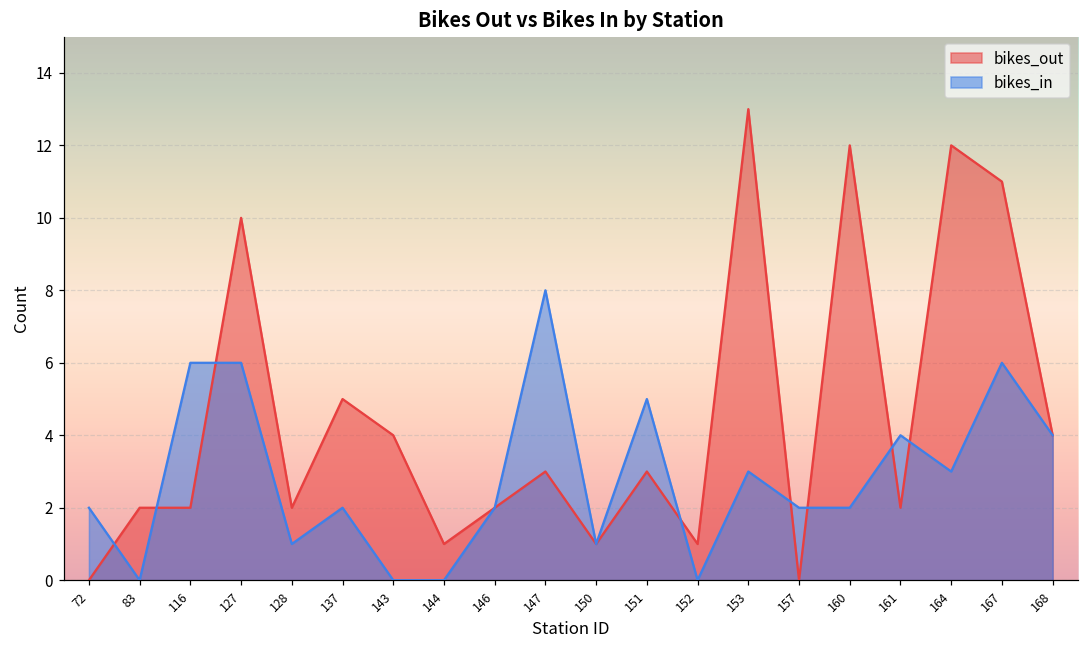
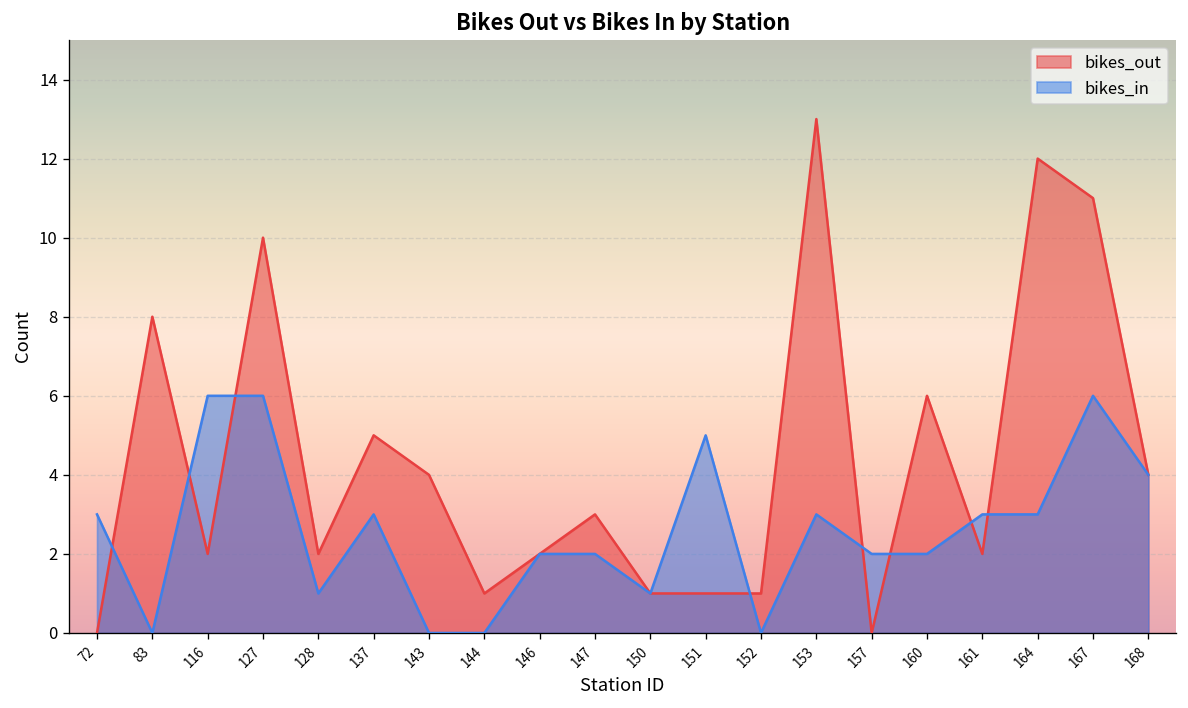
bikes_in, 72: 2 -> 3
bikes_out, 83: 2 -> 8
bikes_in, 137: 2 -> 3
bikes_in, 147: 8 -> 2
bikes_out, 151: 3 -> 1
bikes_out, 160: 12 -> 6
bikes_in, 161: 4 -> 3
